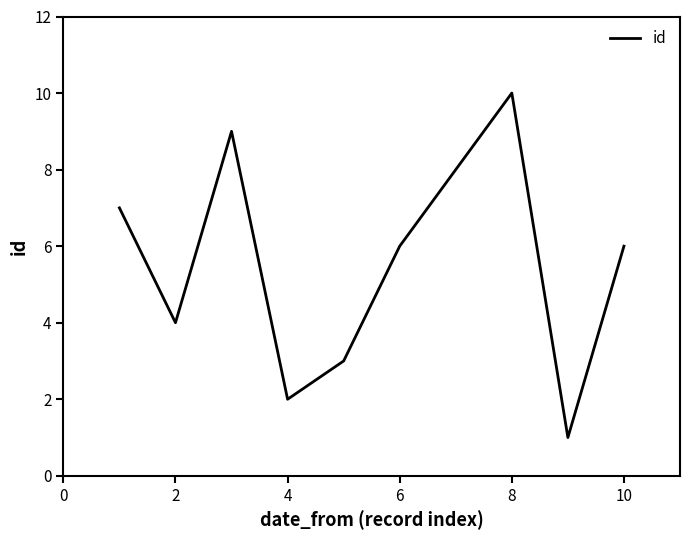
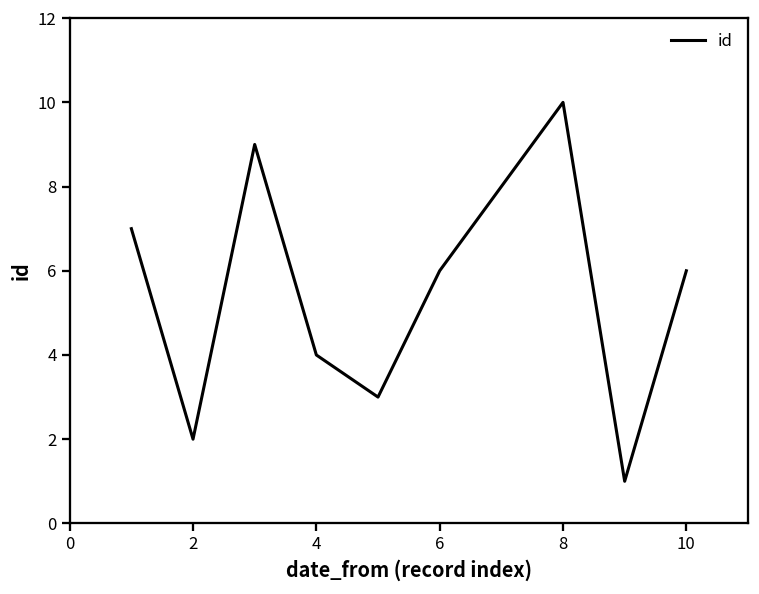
2: 4 -> 2
4: 2 -> 4
